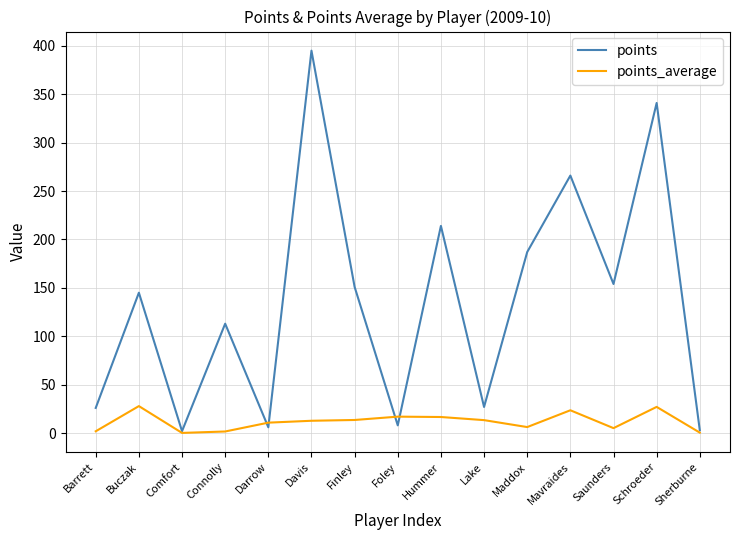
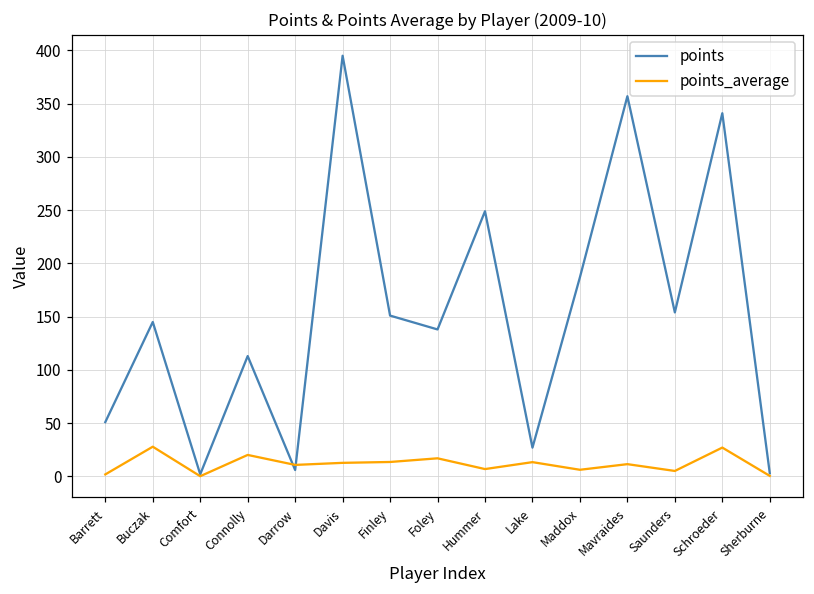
points, Barrett: 30 -> 50
points_average, Connolly: 0 -> 20
points, Foley: 10 -> 140
points, Hummer: 210 -> 250
points_average, Hummer: 20 -> 10
points, Mavraides: 270 -> 360
points_average, Mavraides: 20 -> 10
